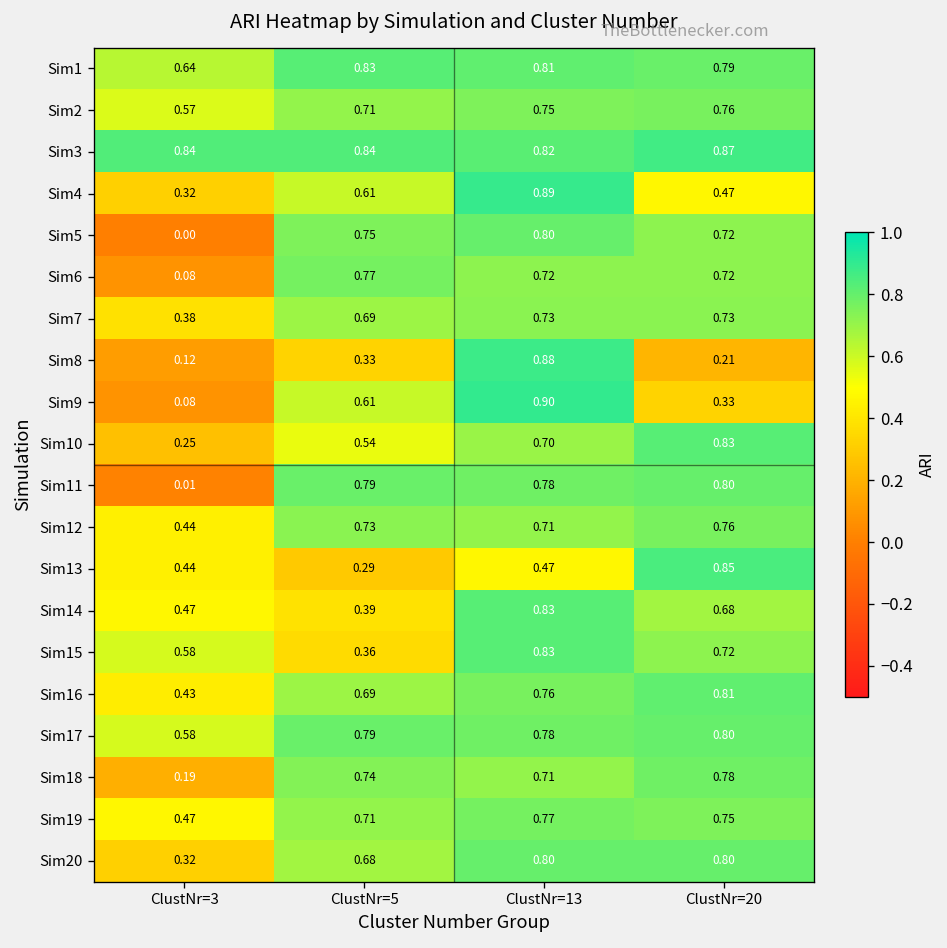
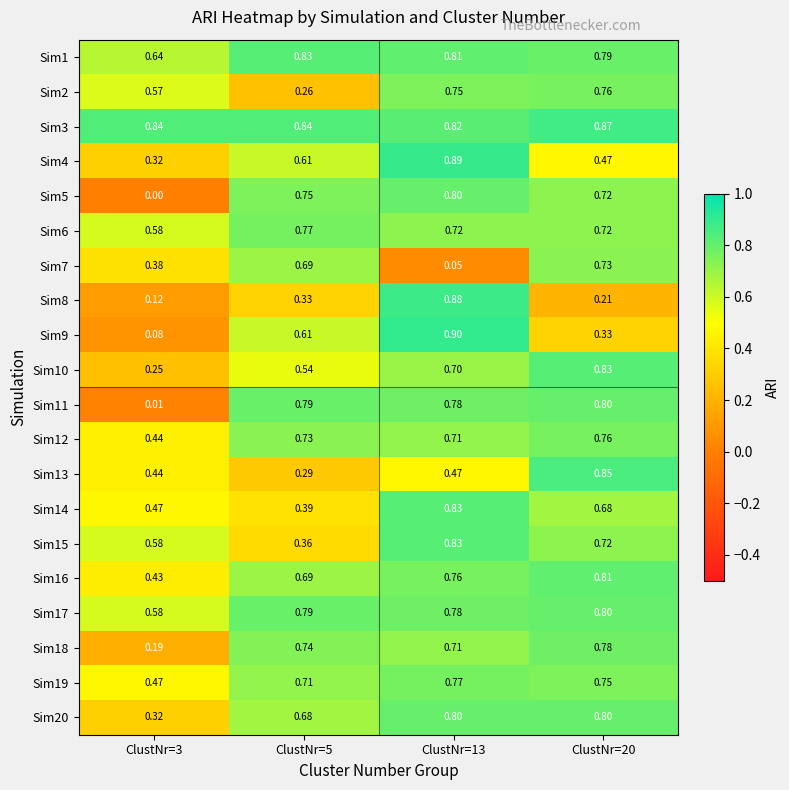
Sim2, ClustNr=5: 0.71 -> 0.26
Sim6, ClustNr=3: 0.08 -> 0.58
Sim7, ClustNr=13: 0.73 -> 0.05
